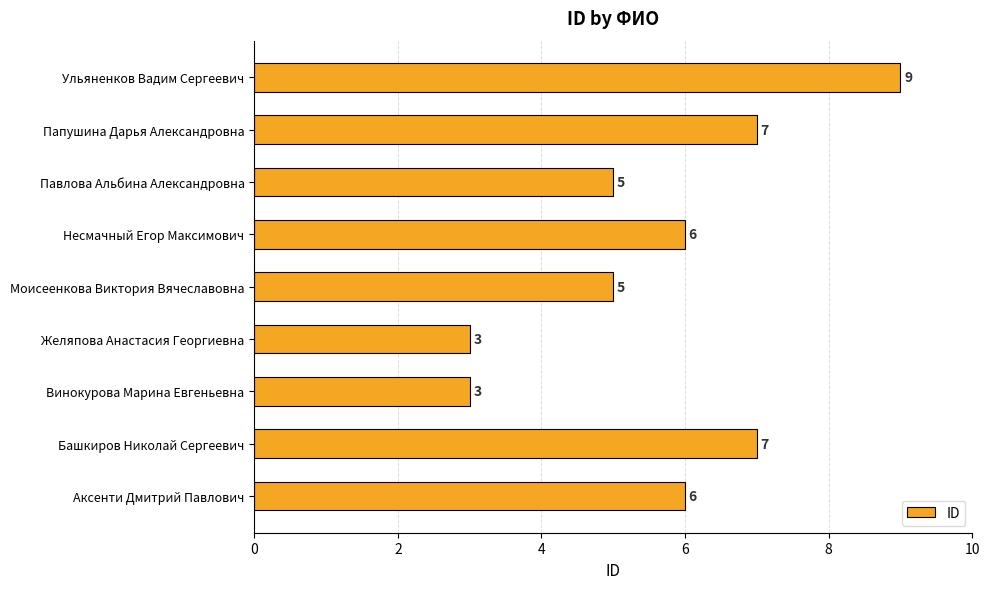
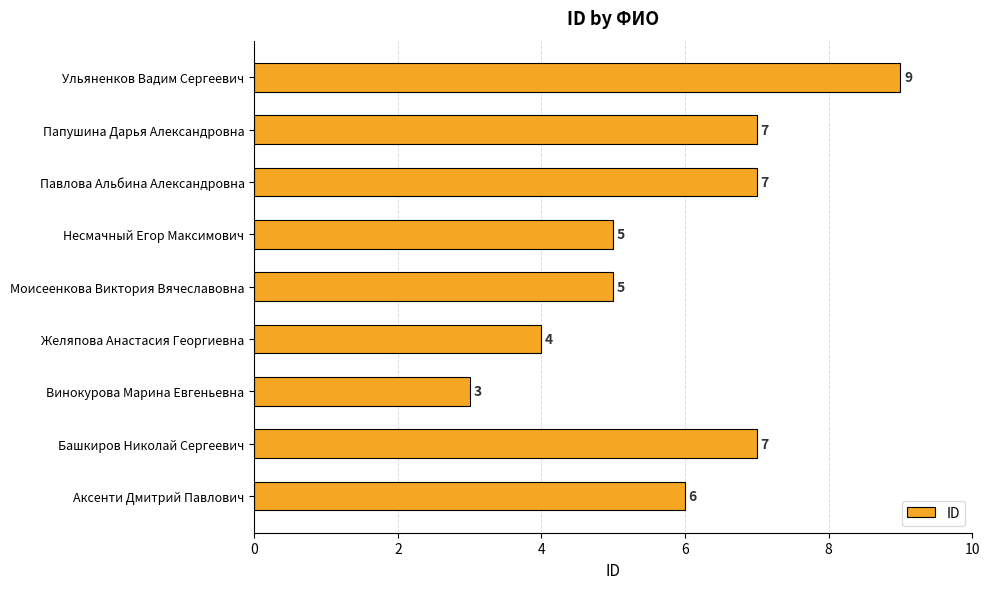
Павлова Альбина Александровна: 5 -> 7
Несмачный Егор Максимович: 6 -> 5
Желяпова Анастасия Георгиевна: 3 -> 4
